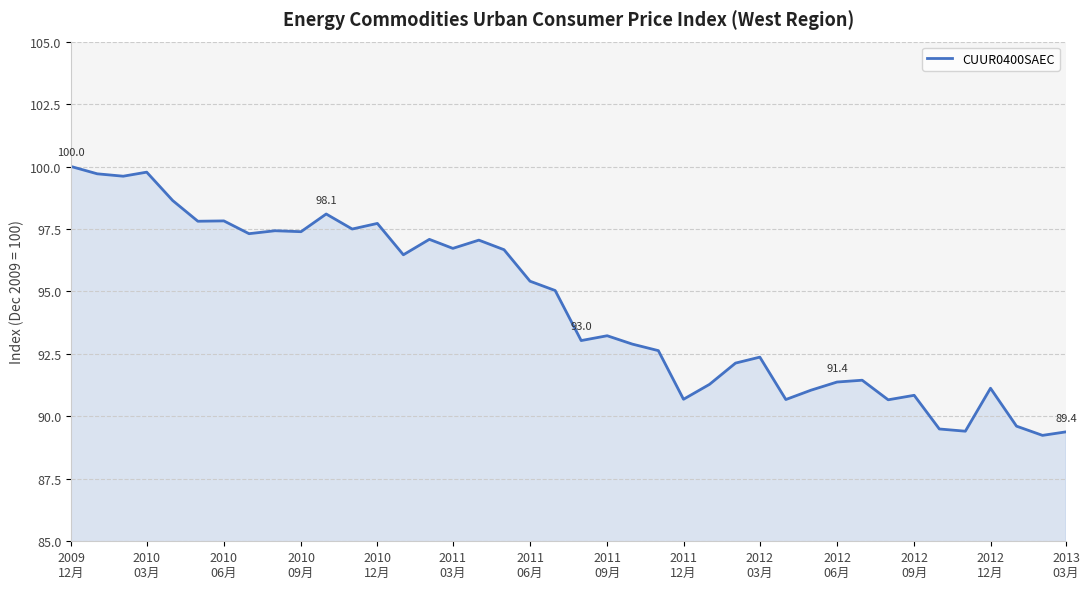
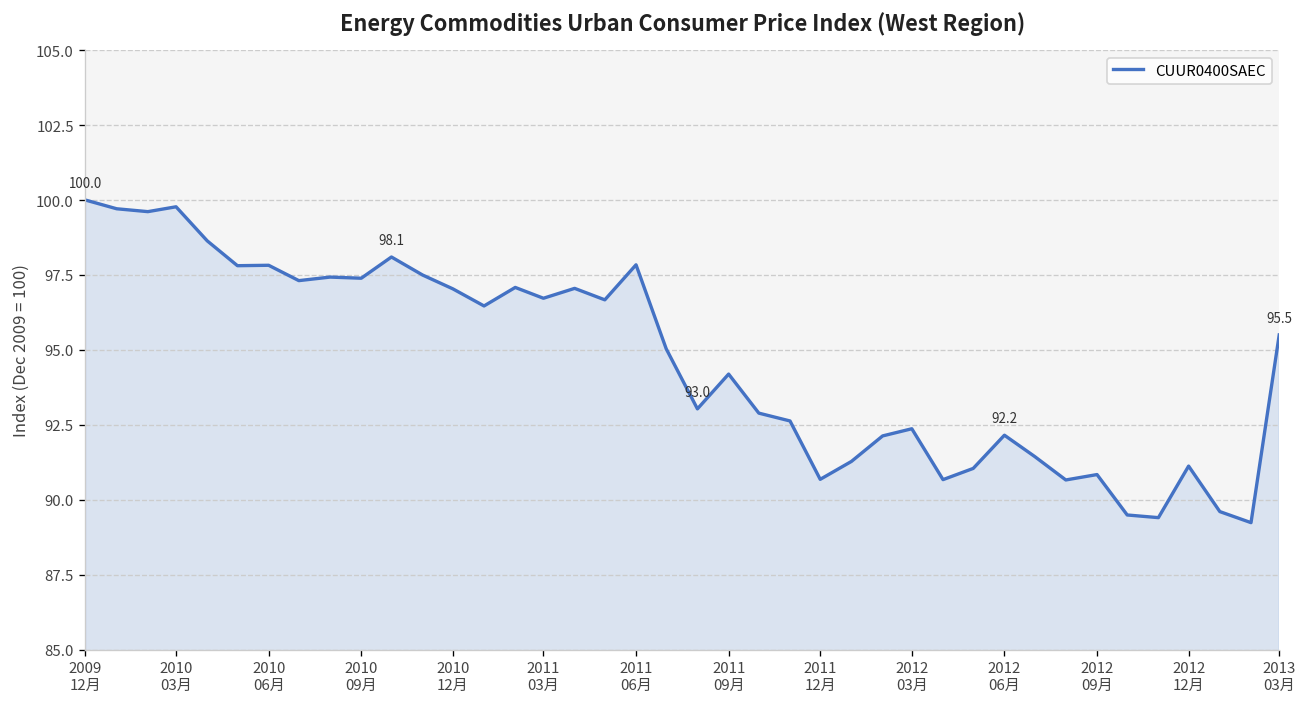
2010 12月: 97.7 -> 97.0
2011 06月: 95.4 -> 97.8
2011 09月: 93.2 -> 94.2
2012 06月: 91.4 -> 92.2
2013 03月: 89.4 -> 95.5
